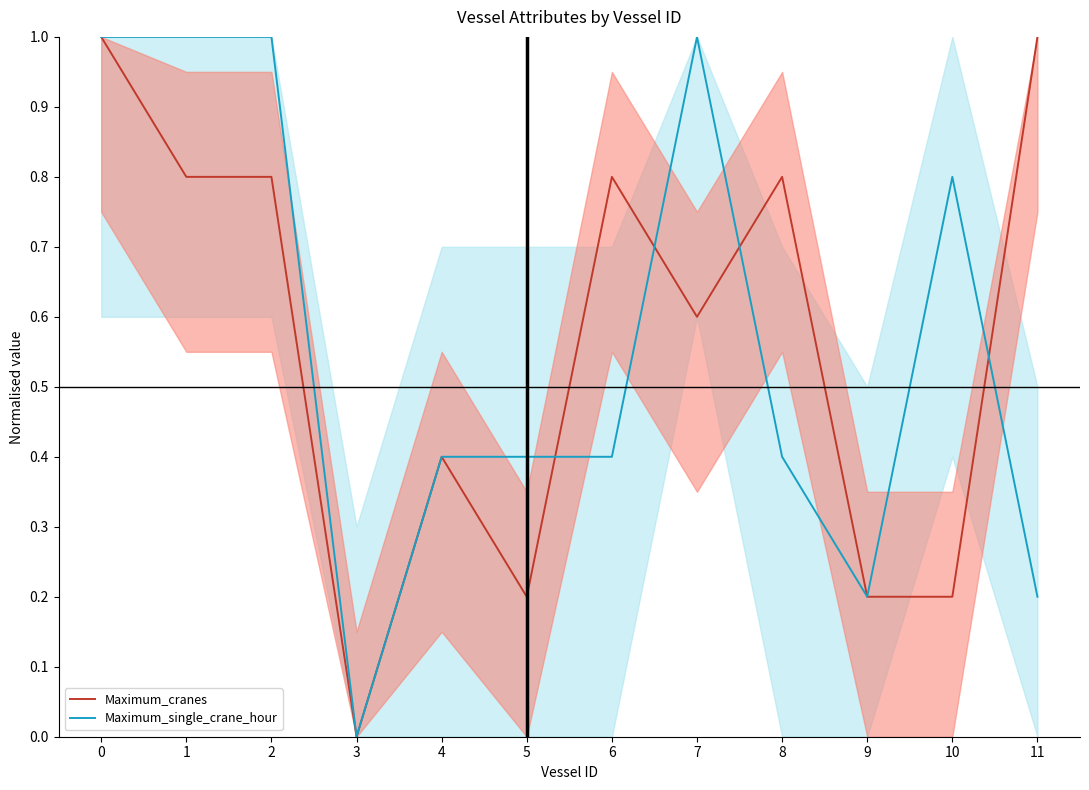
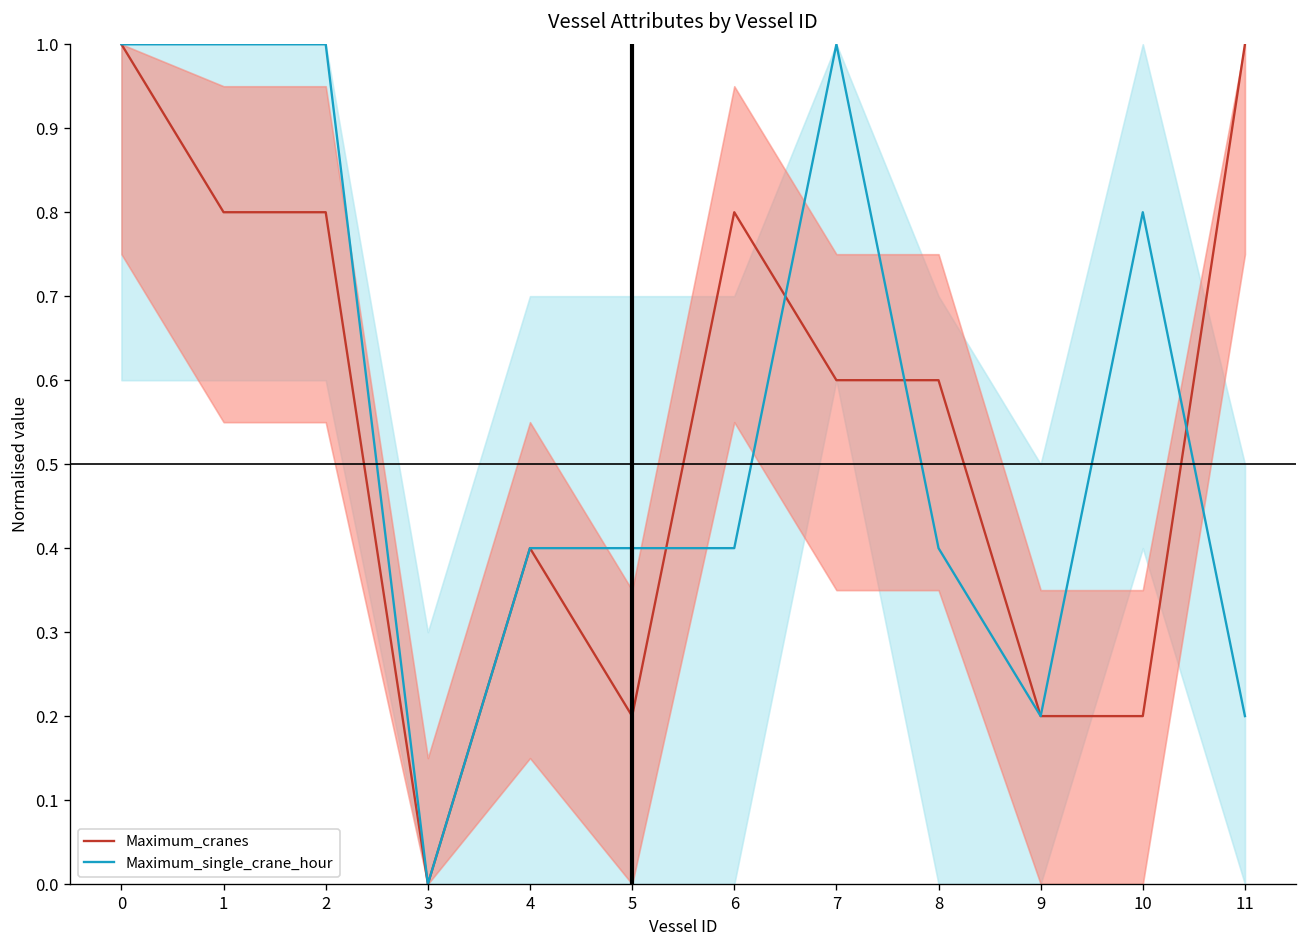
Maximum_cranes, 8: 0.80 -> 0.60
